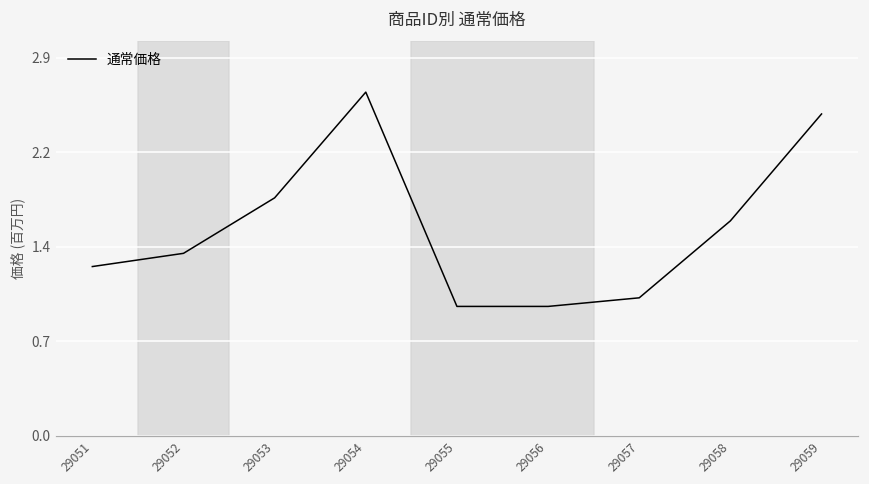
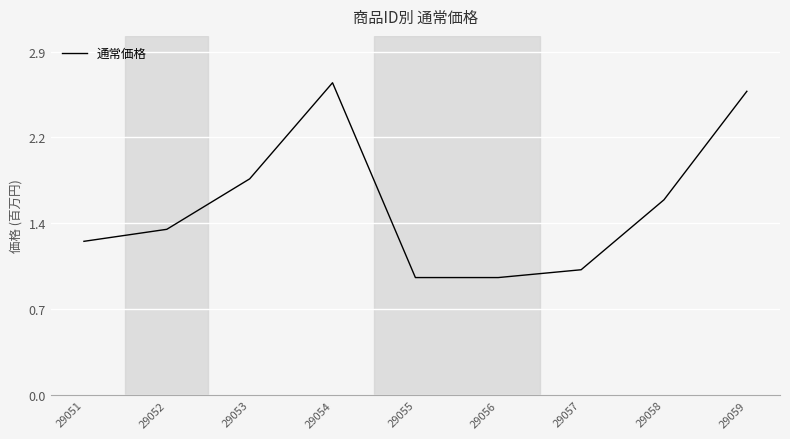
29059: 2.44 -> 2.54
